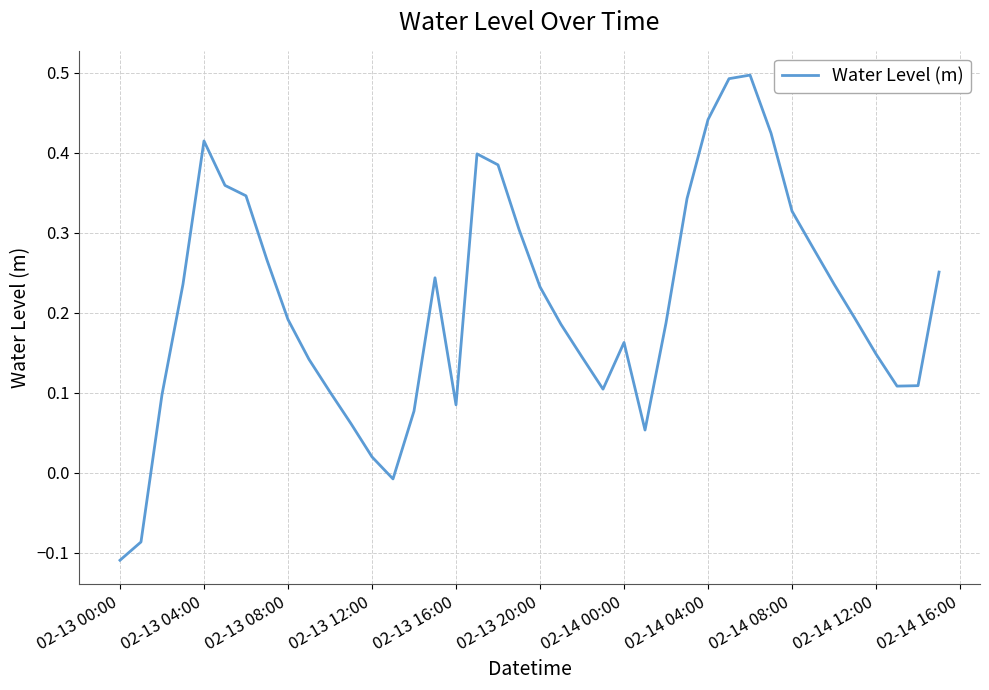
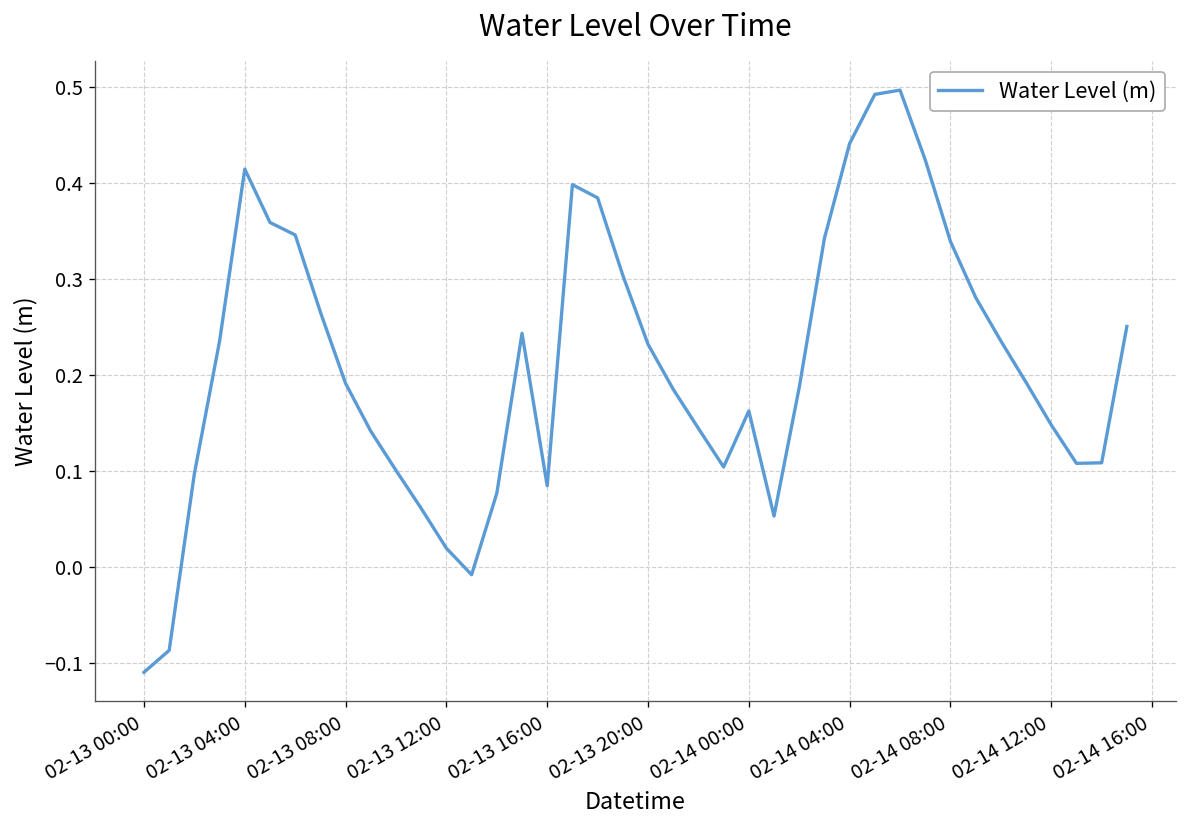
02-14 08:00: 0.33 -> 0.34
